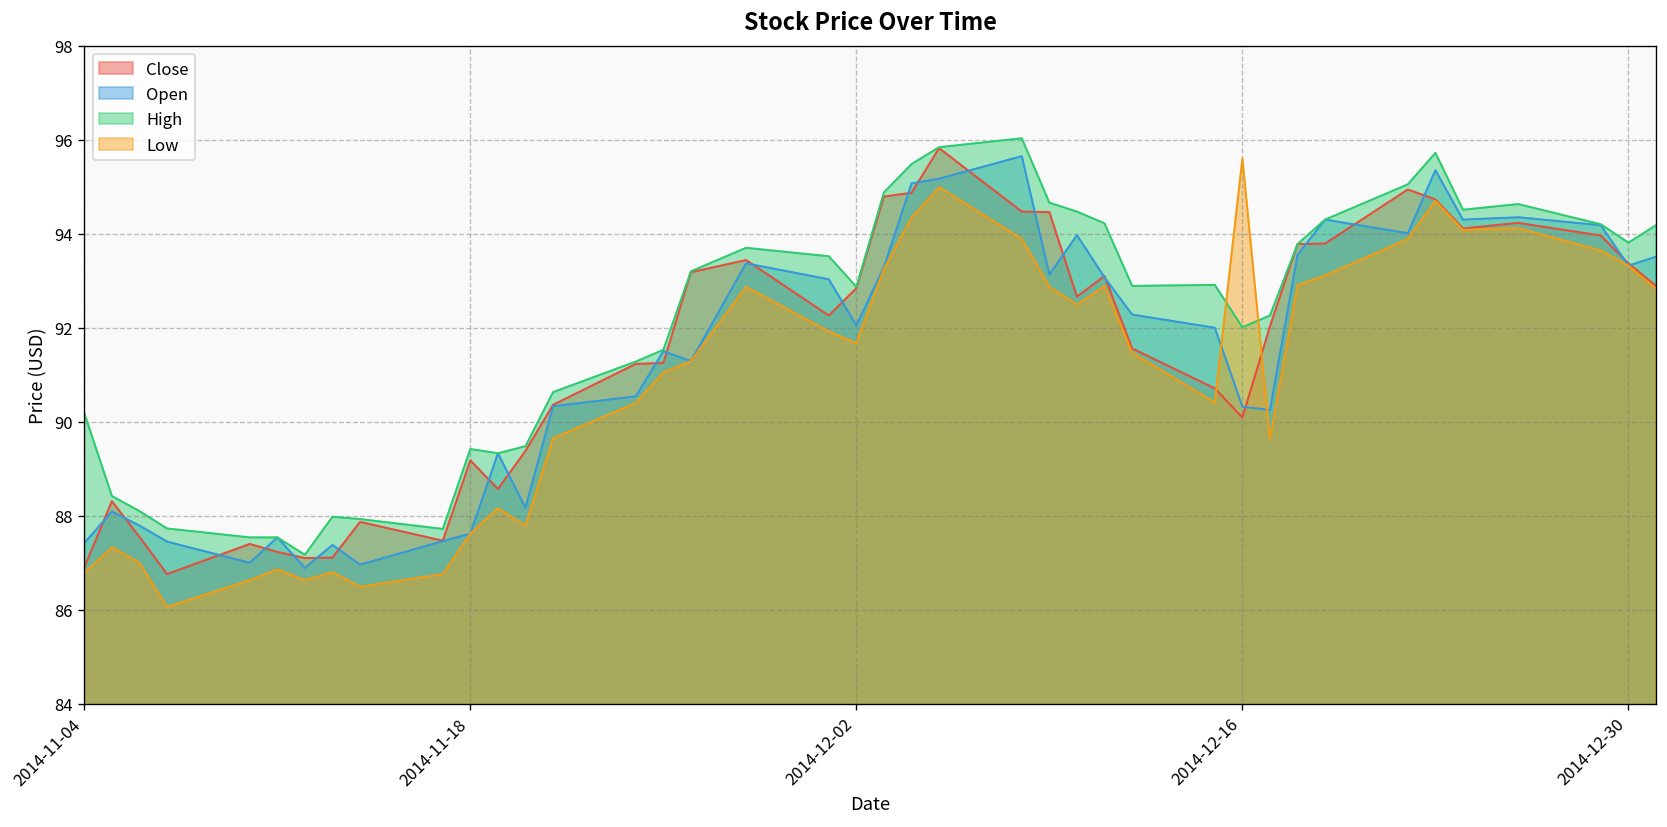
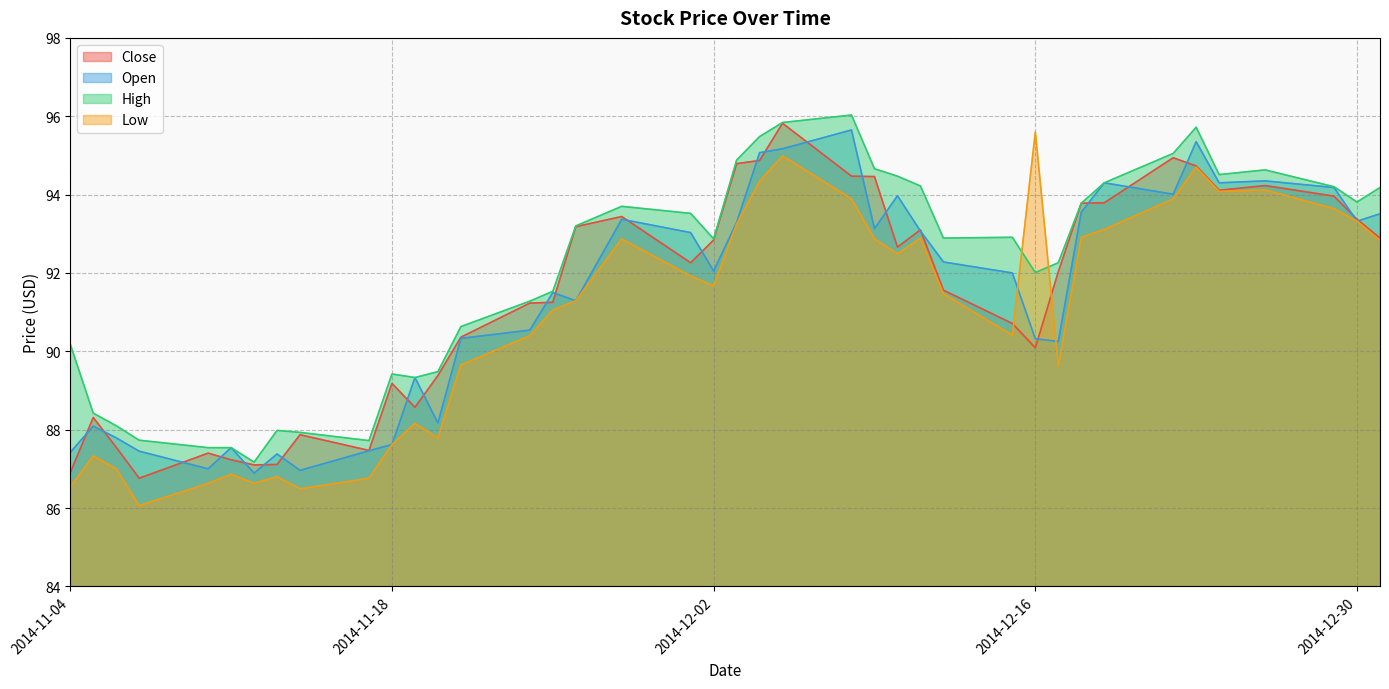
Low, 2014-11-04: 86.8 -> 86.5
